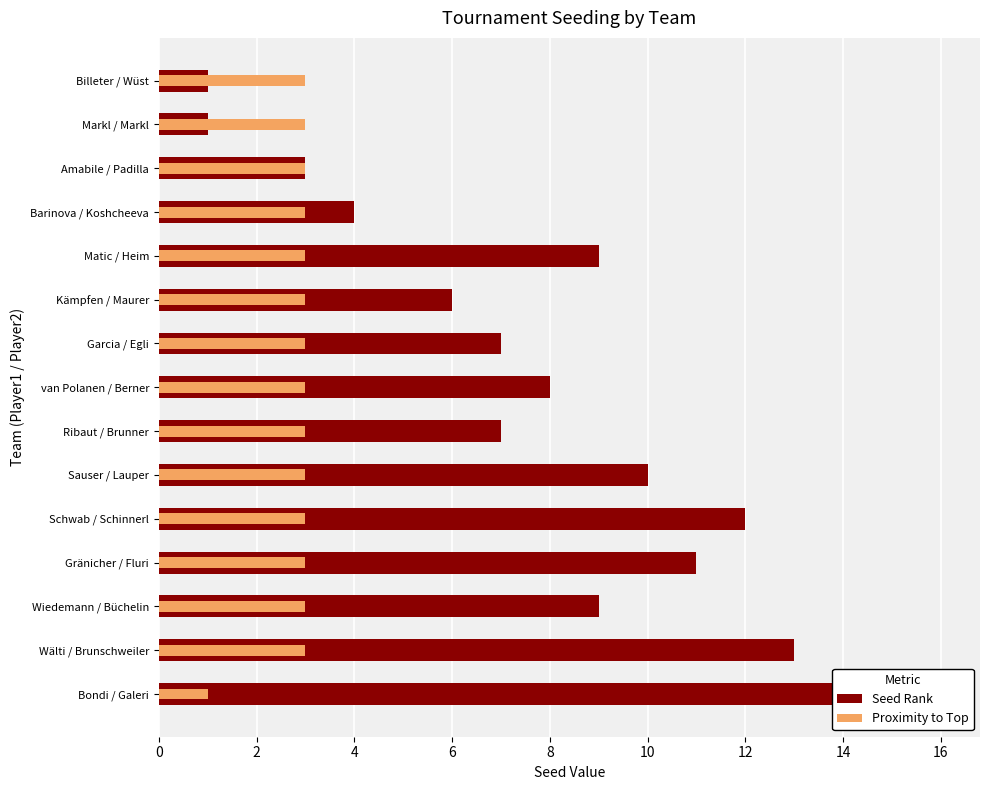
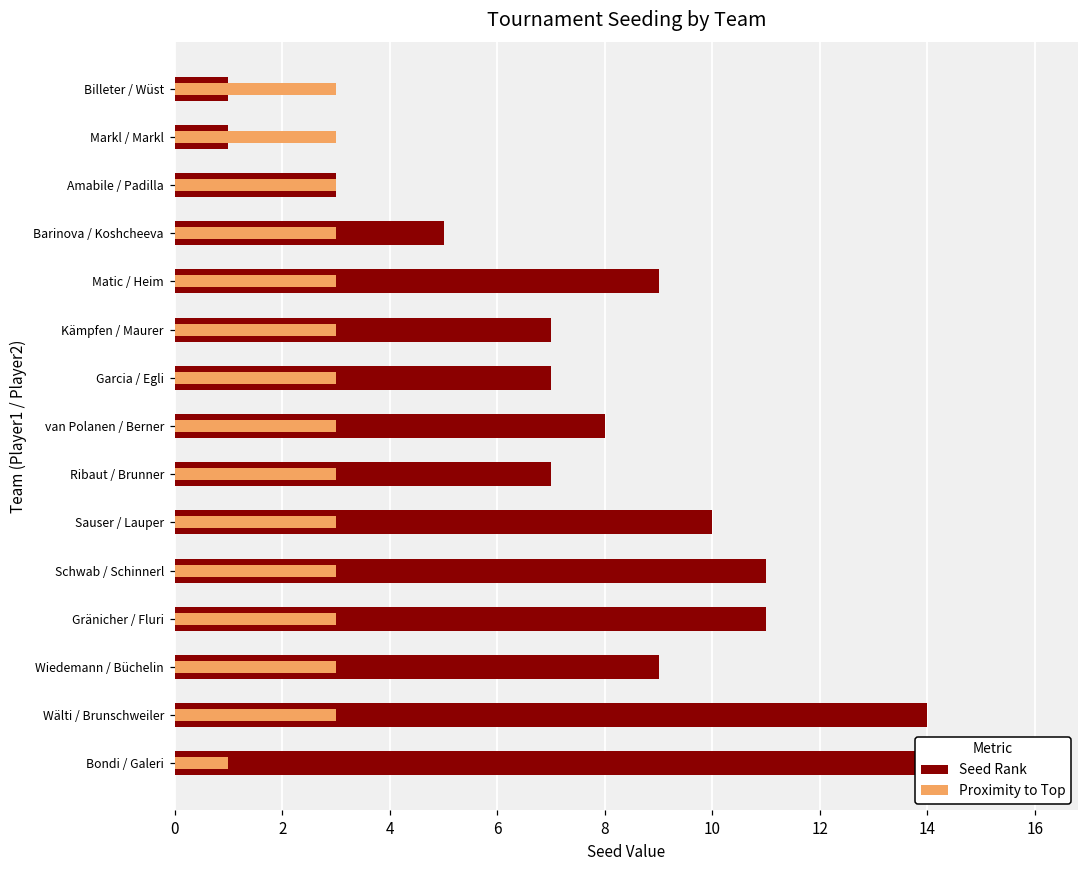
Seed Rank, Barinova / Koshcheeva: 4 -> 5
Seed Rank, Kämpfen / Maurer: 6 -> 7
Seed Rank, Schwab / Schinnerl: 12 -> 11
Seed Rank, Wälti / Brunschweiler: 13 -> 14
